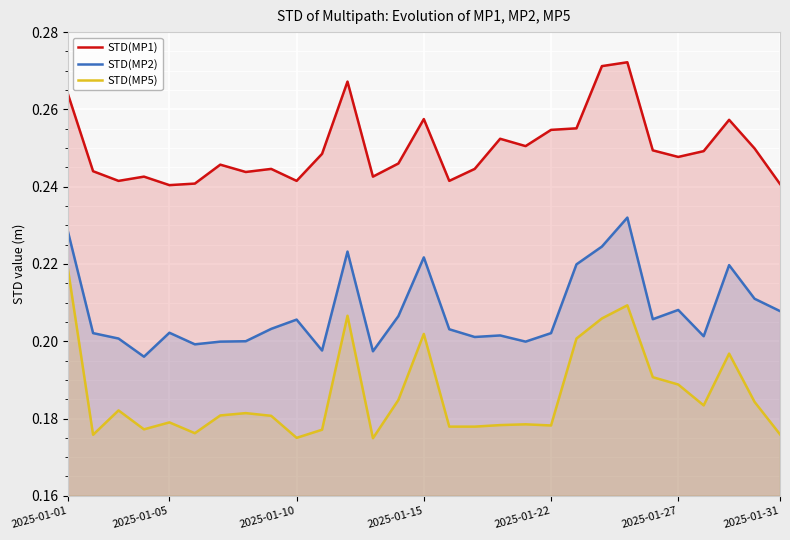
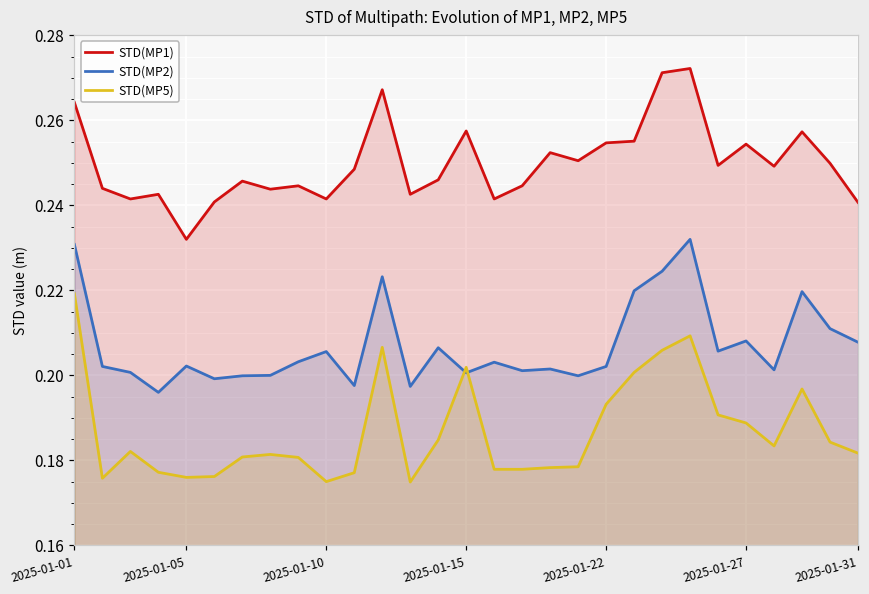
STD(MP2), 2025-01-01: 0.229 -> 0.231
STD(MP1), 2025-01-05: 0.240 -> 0.232
STD(MP5), 2025-01-05: 0.179 -> 0.176
STD(MP2), 2025-01-15: 0.222 -> 0.201
STD(MP5), 2025-01-22: 0.178 -> 0.193
STD(MP1), 2025-01-27: 0.248 -> 0.254
STD(MP5), 2025-01-31: 0.176 -> 0.182
